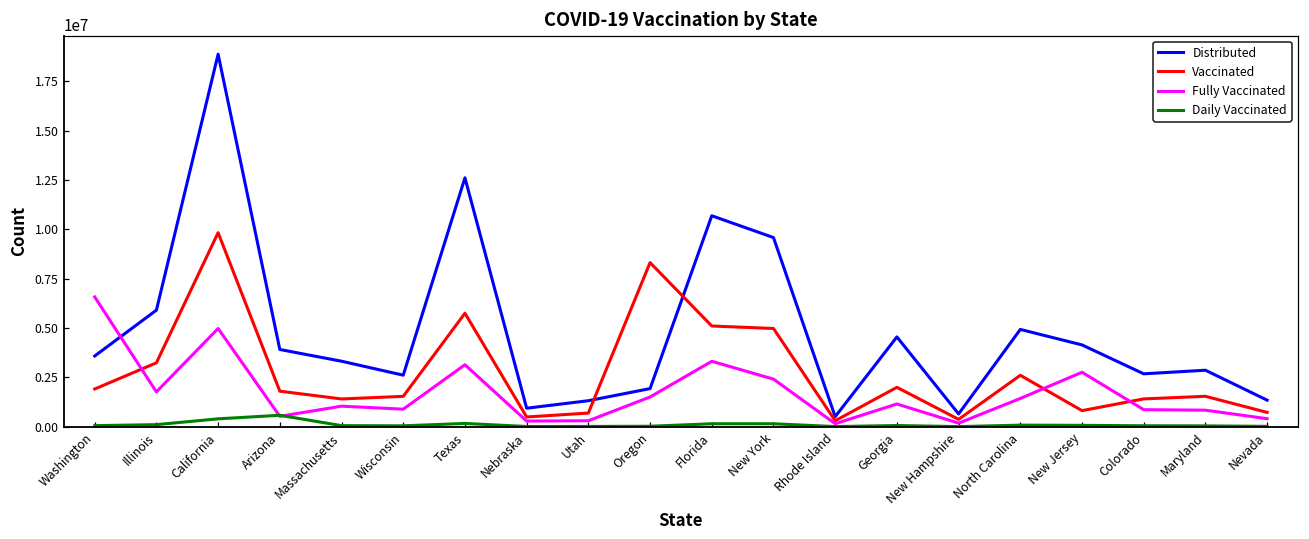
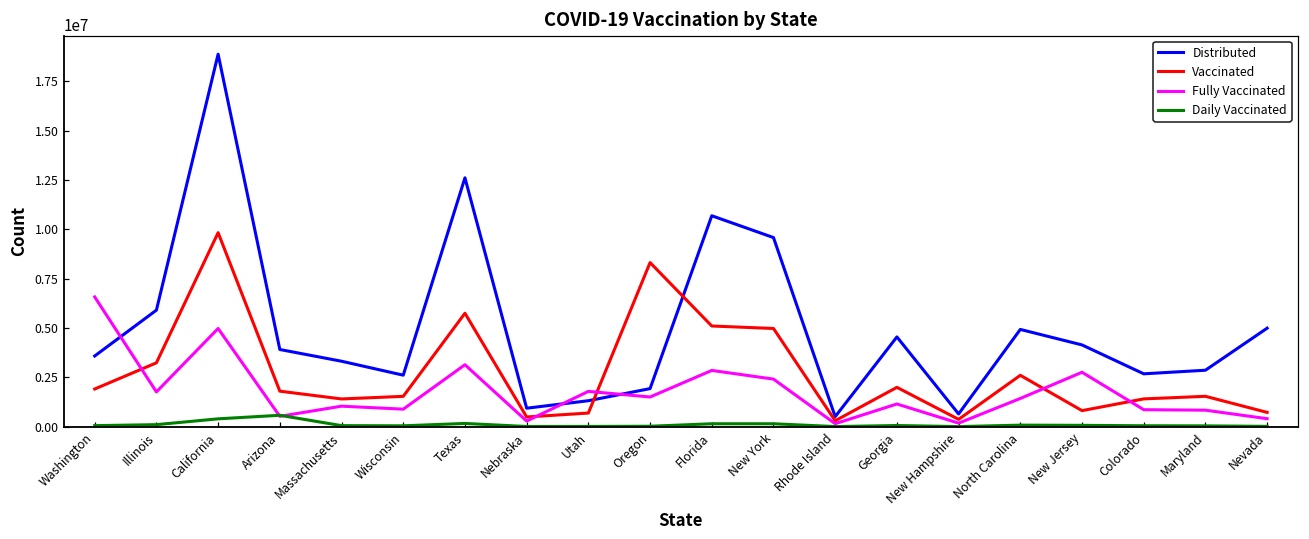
Fully Vaccinated, Utah: 300000 -> 1800000
Fully Vaccinated, Florida: 3300000 -> 2900000
Distributed, Nevada: 1300000 -> 5000000
